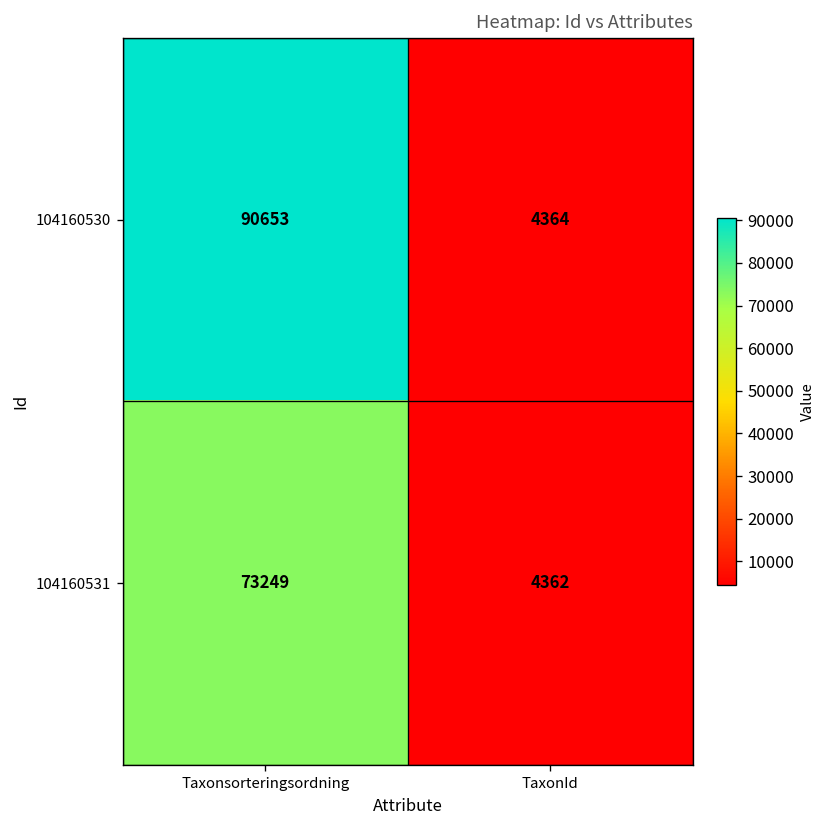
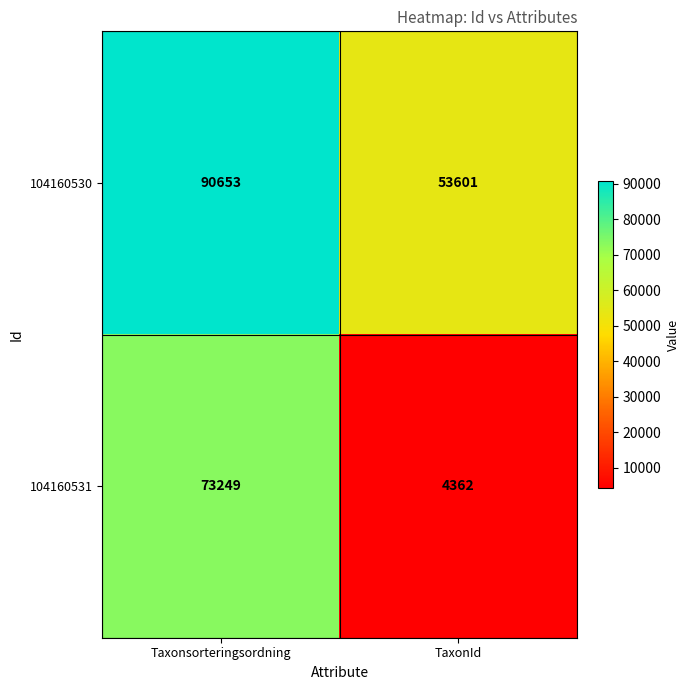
104160530, TaxonId: 4364 -> 53601
